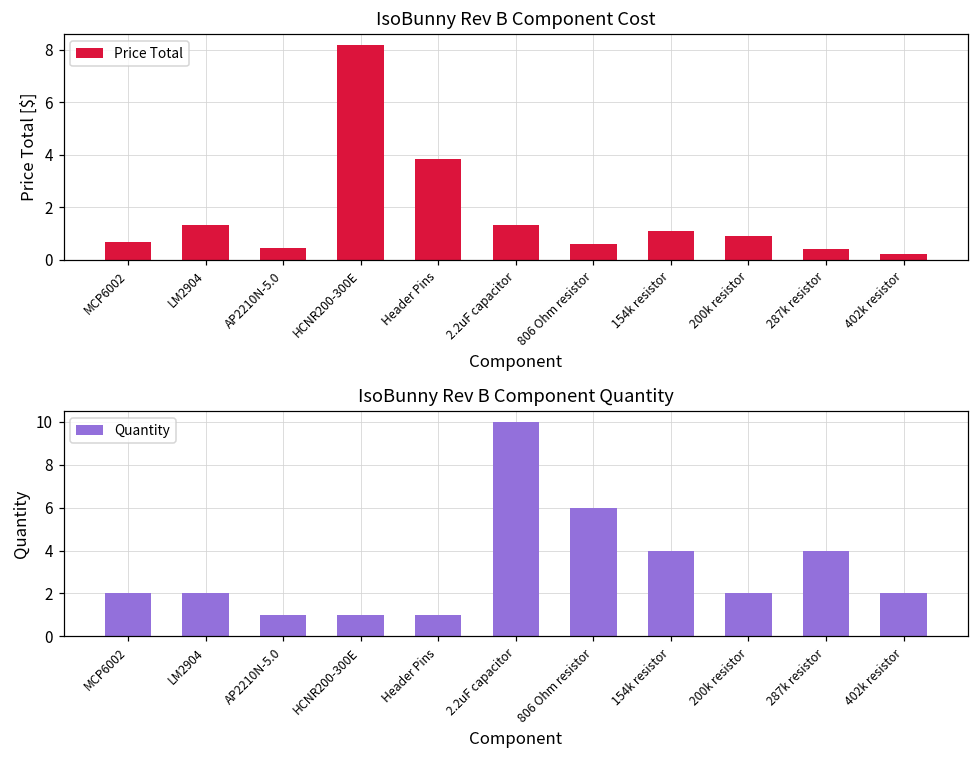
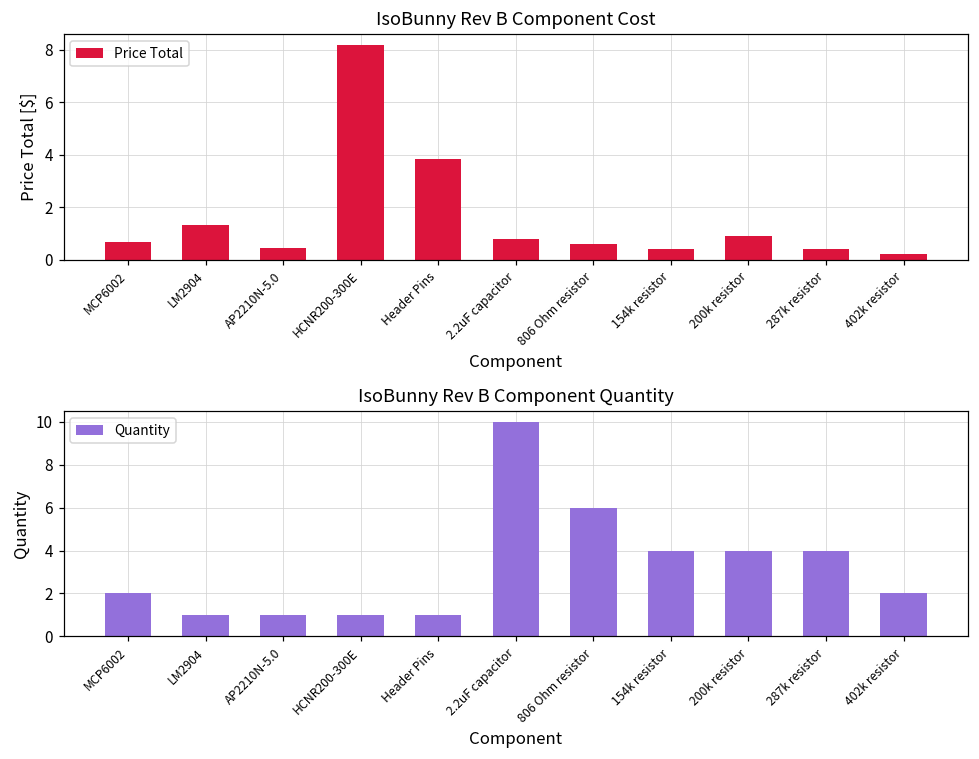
IsoBunny Rev B Component Cost, 2.2uF capacitor: 1.3 -> 0.8
IsoBunny Rev B Component Cost, 154k resistor: 1.1 -> 0.4
IsoBunny Rev B Component Quantity, LM2904: 2 -> 1
IsoBunny Rev B Component Quantity, 200k resistor: 2 -> 4
